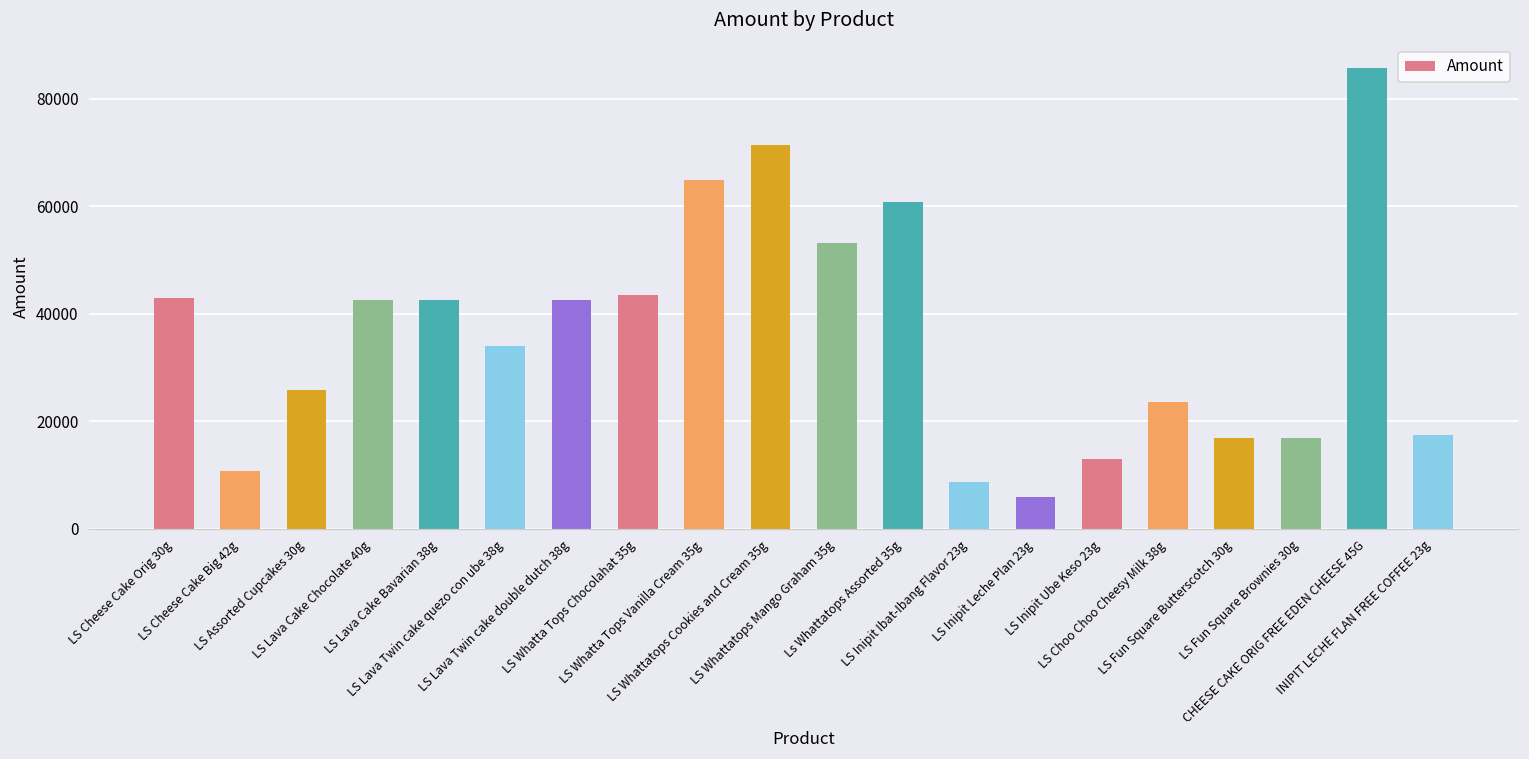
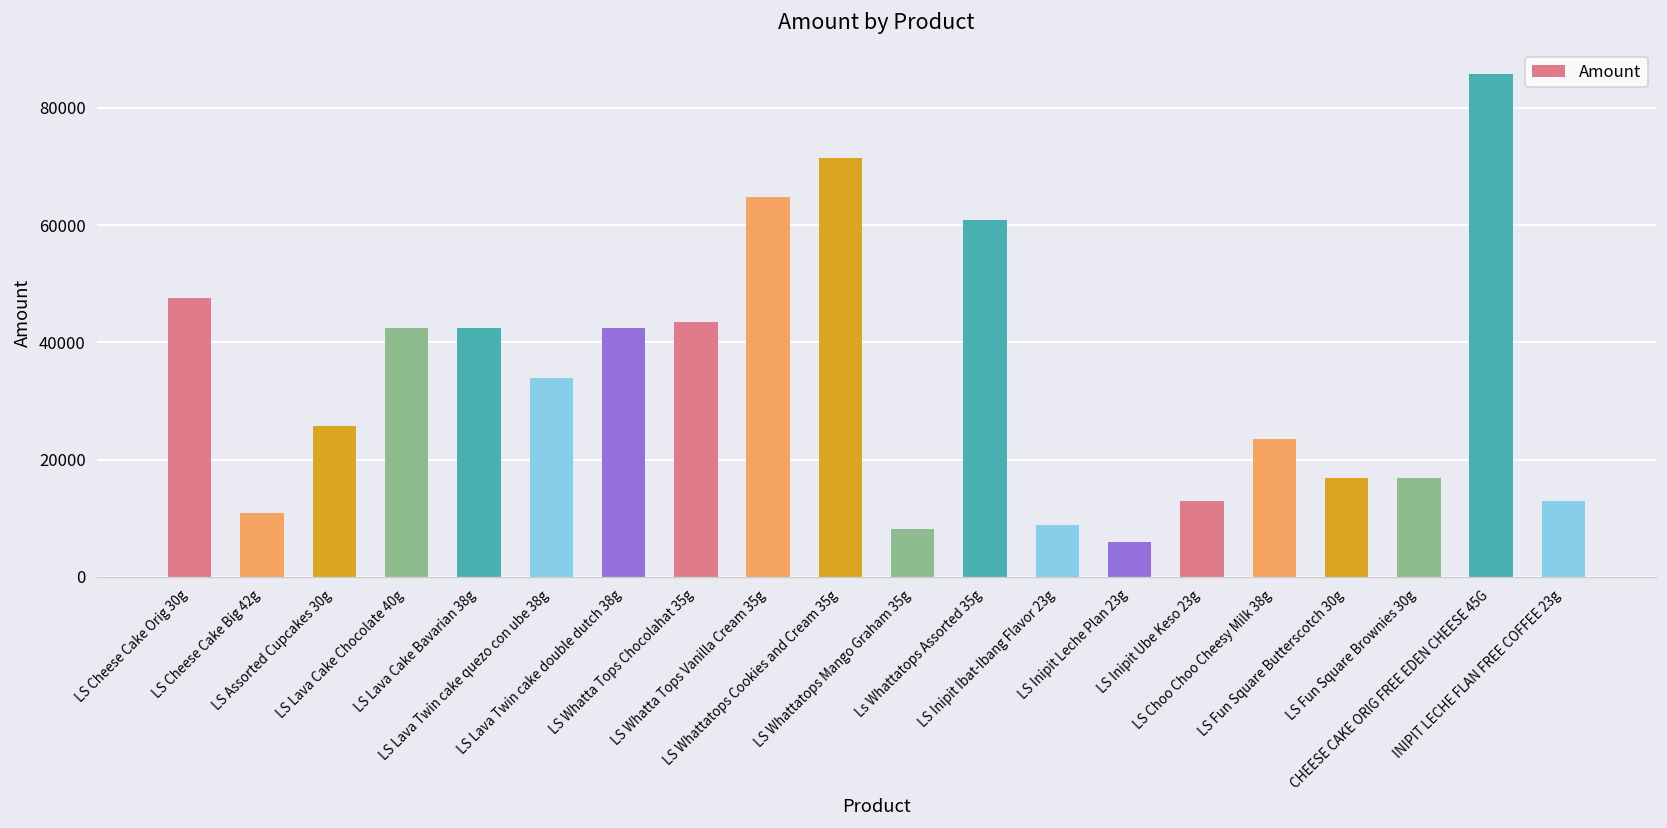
LS Cheese Cake Orig 30g: 43000 -> 48000
LS Whattatops Mango Graham 35g: 53000 -> 8000
INIPIT LECHE FLAN FREE COFFEE 23g: 17000 -> 13000
